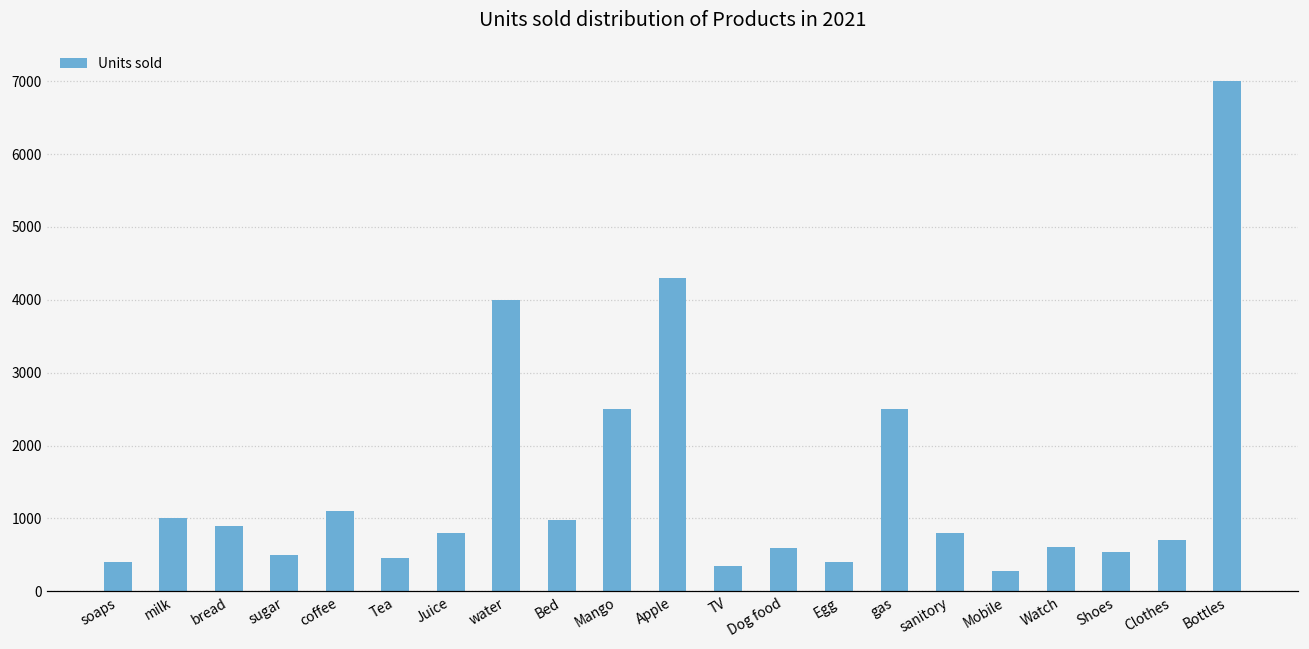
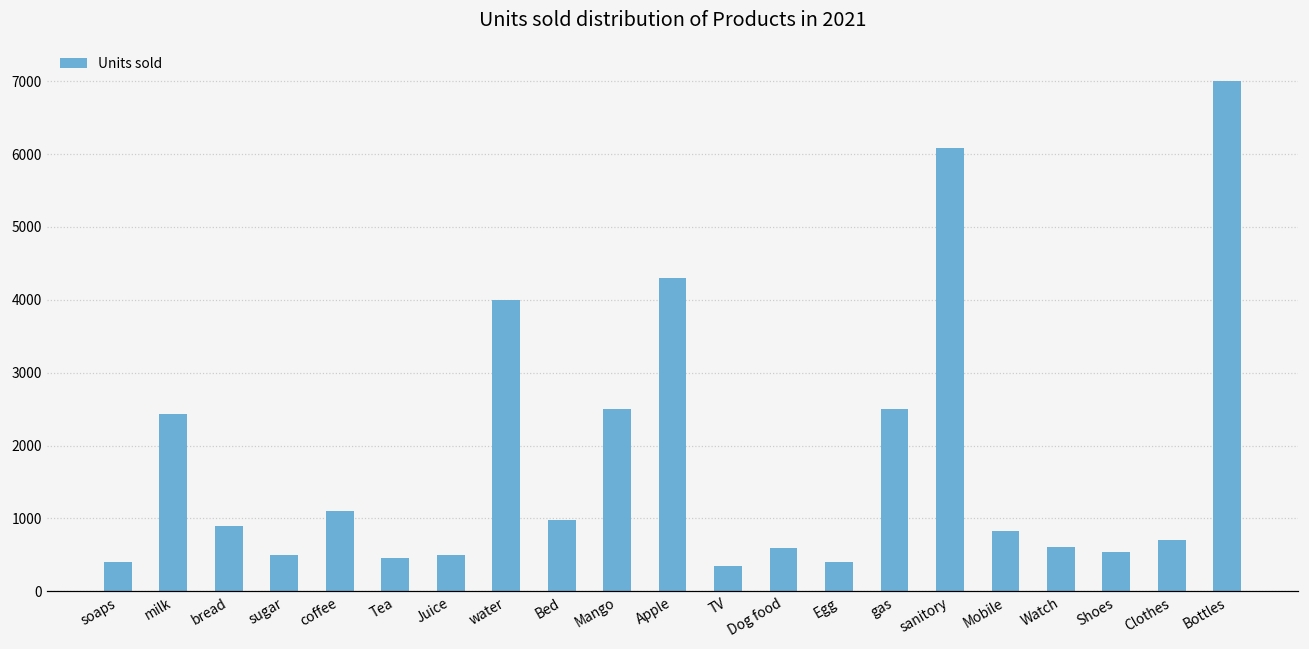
milk: 1000 -> 2400
Juice: 800 -> 500
sanitory: 800 -> 6100
Mobile: 300 -> 800
